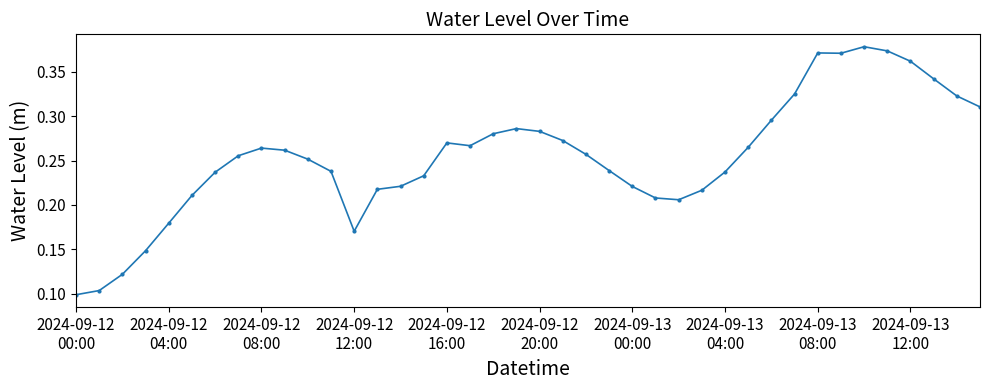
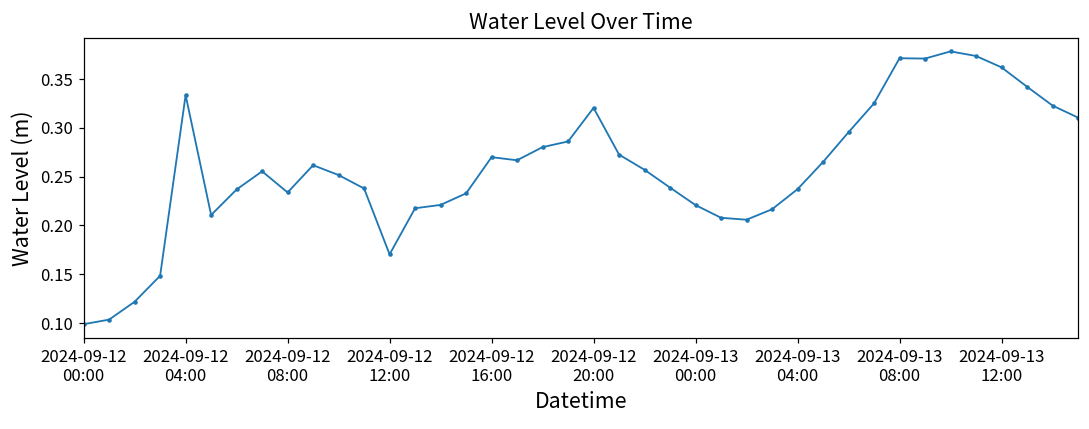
2024-09-12 04:00: 0.18 -> 0.33
2024-09-12 08:00: 0.26 -> 0.23
2024-09-12 20:00: 0.28 -> 0.32
